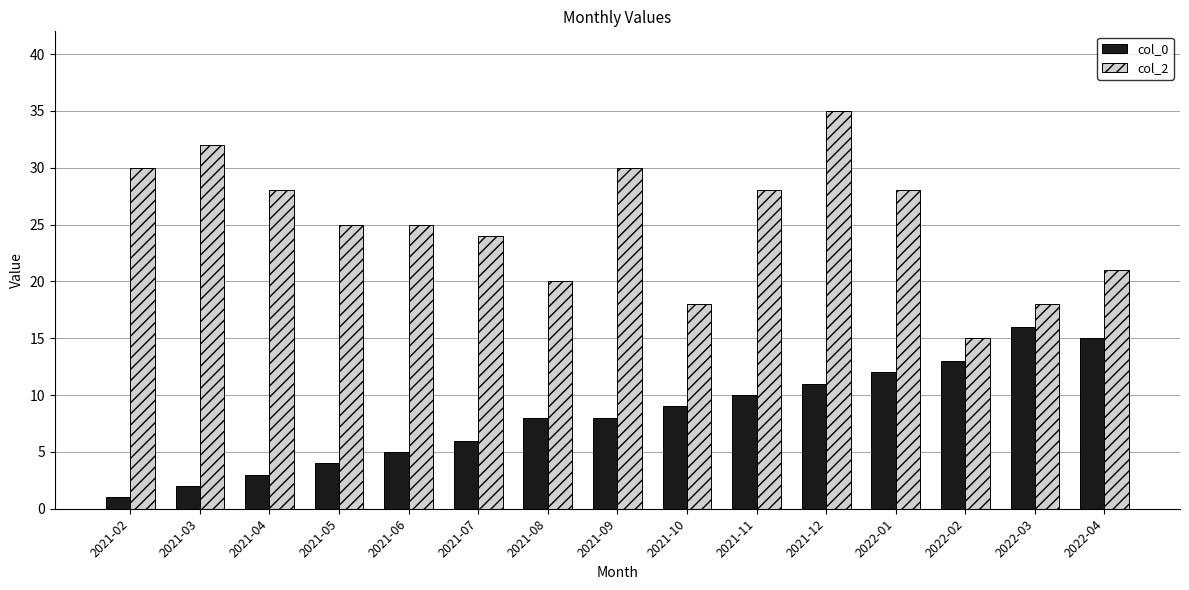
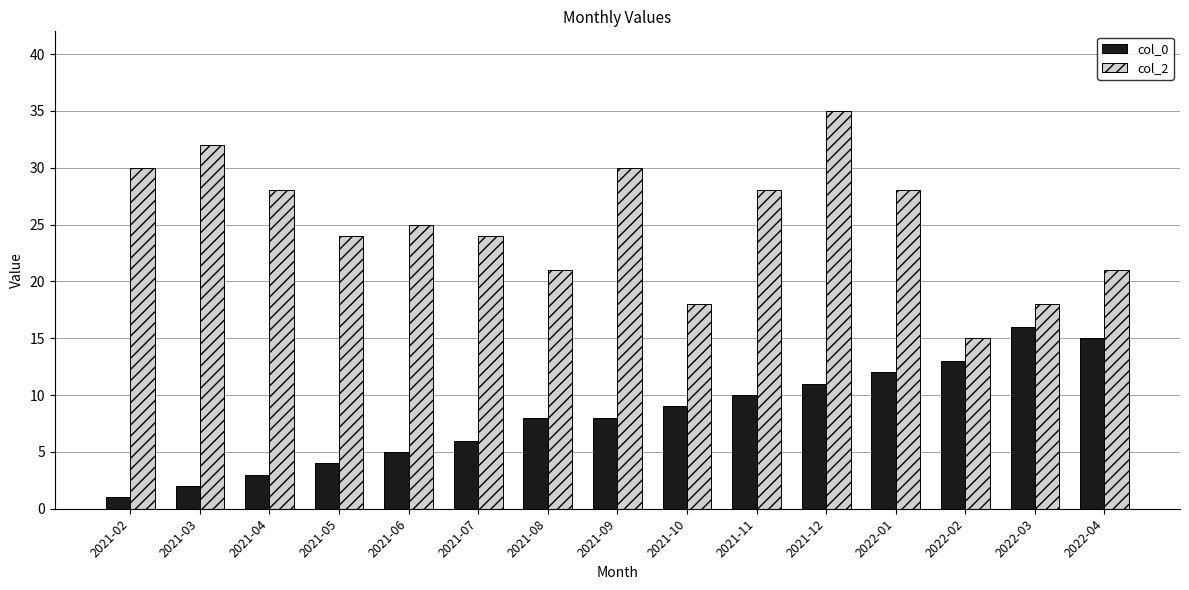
col_2, 2021-05: 25 -> 24
col_2, 2021-08: 20 -> 21
